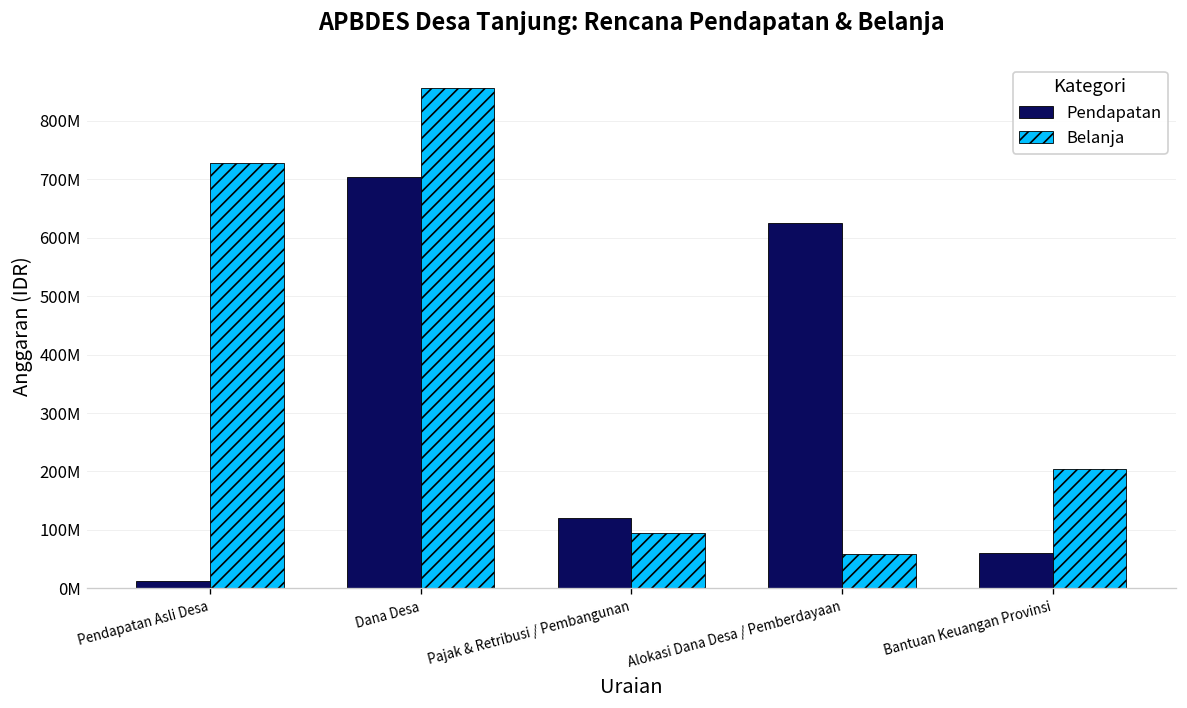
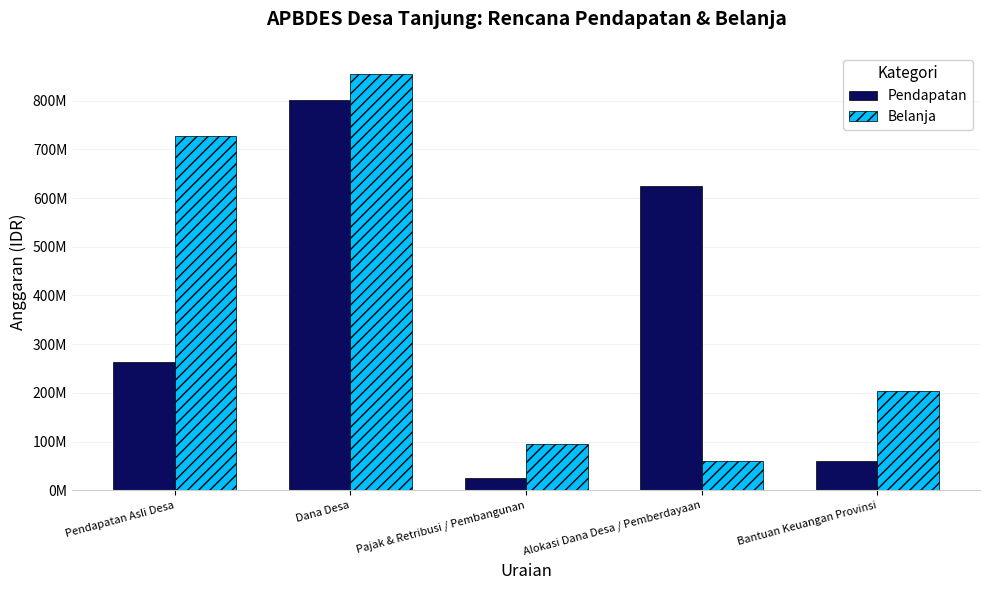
Pendapatan, Pendapatan Asli Desa: 10000000 -> 260000000
Pendapatan, Dana Desa: 700000000 -> 800000000
Pendapatan, Pajak & Retribusi / Pembangunan: 120000000 -> 30000000
